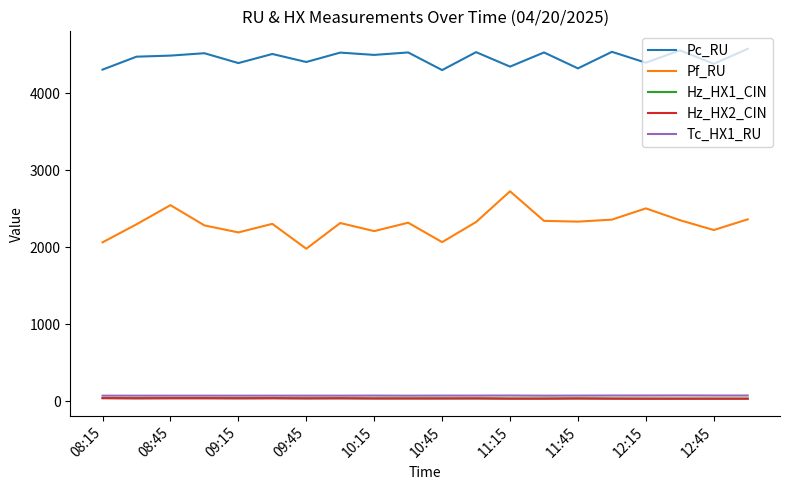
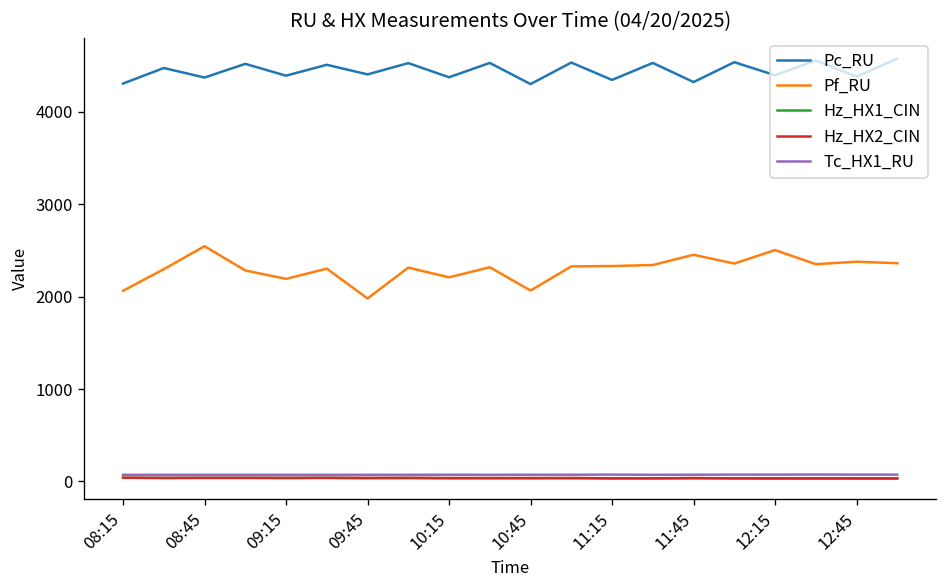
Pc_RU, 08:45: 4500 -> 4400
Pc_RU, 10:15: 4500 -> 4400
Pf_RU, 11:15: 2700 -> 2300
Pf_RU, 11:45: 2300 -> 2500
Pf_RU, 12:45: 2200 -> 2400
